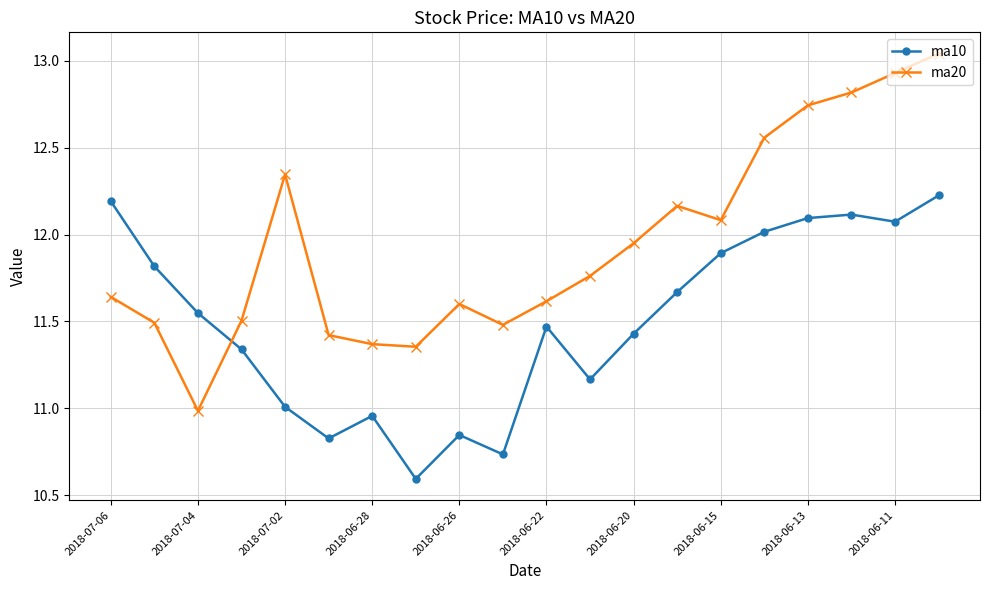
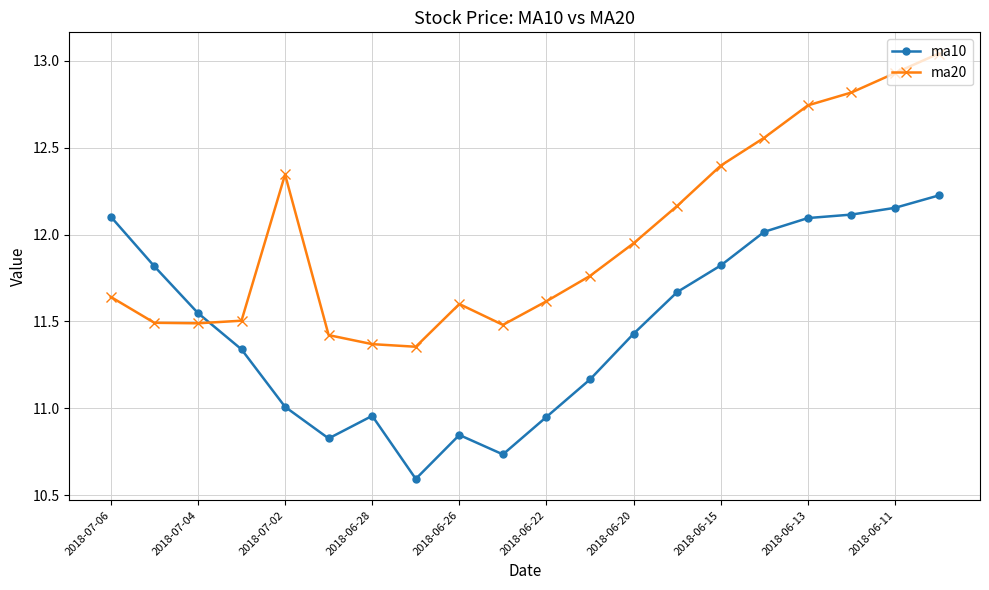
ma10, 2018-07-06: 12.19 -> 12.10
ma20, 2018-07-04: 10.99 -> 11.49
ma10, 2018-06-22: 11.47 -> 10.95
ma10, 2018-06-15: 11.89 -> 11.82
ma20, 2018-06-15: 12.08 -> 12.40
ma10, 2018-06-11: 12.07 -> 12.15
